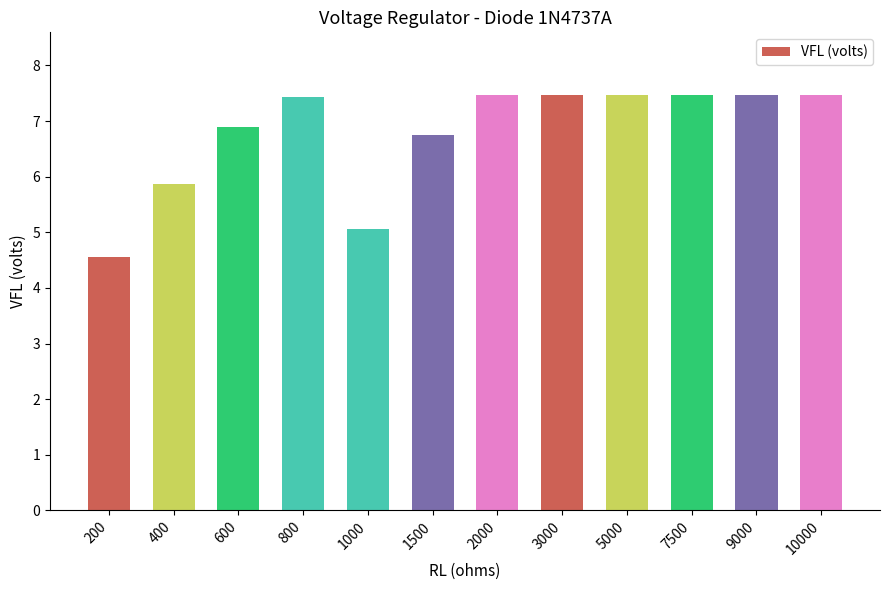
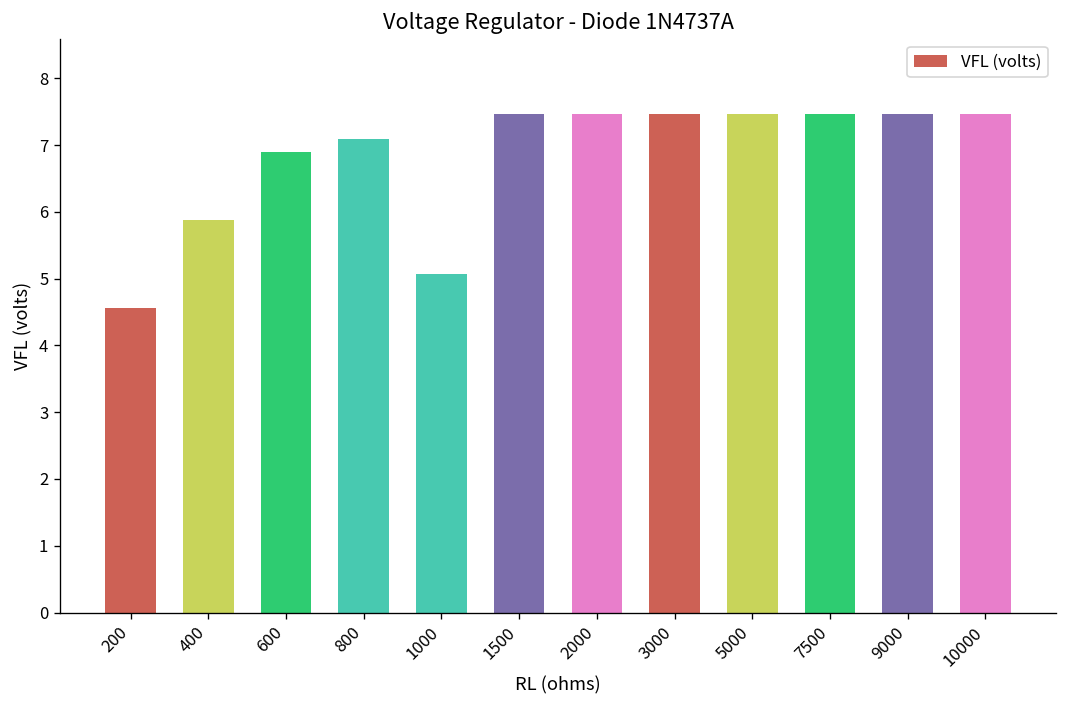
800: 7.4 -> 7.1
1500: 6.7 -> 7.5
